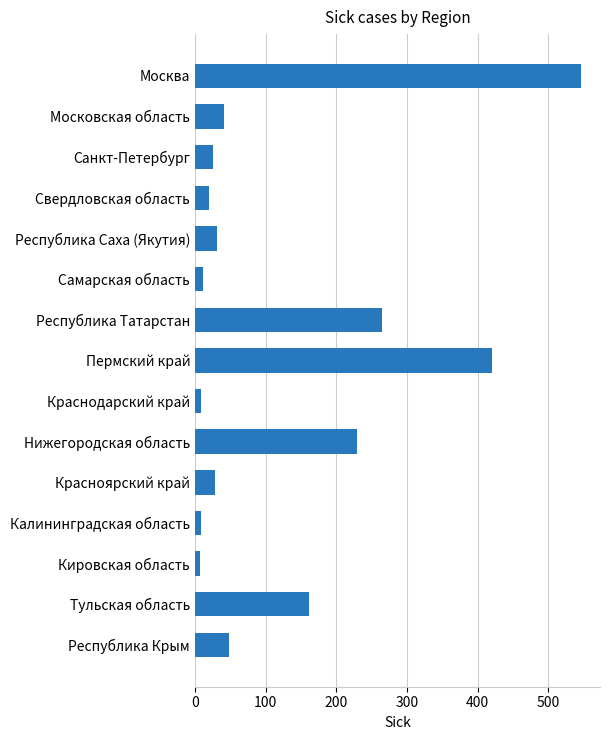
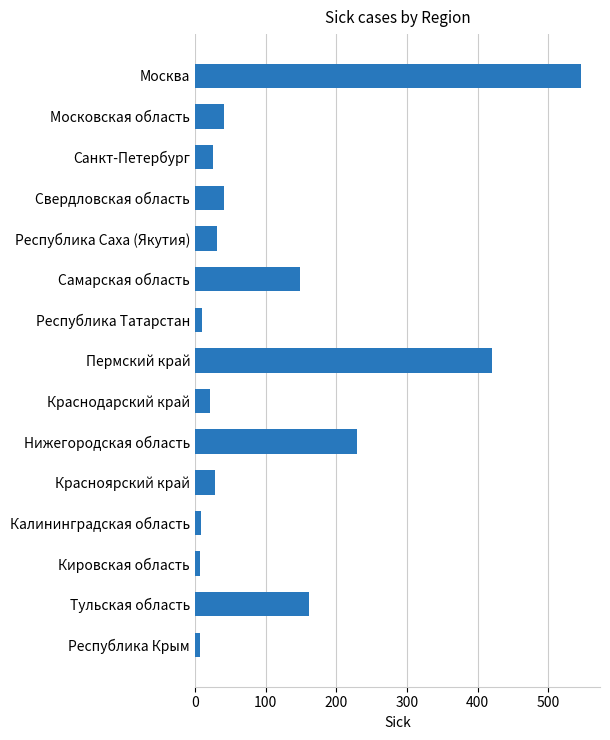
Свердловская область: 20 -> 40
Самарская область: 10 -> 150
Республика Татарстан: 270 -> 10
Краснодарский край: 10 -> 20
Республика Крым: 50 -> 10
